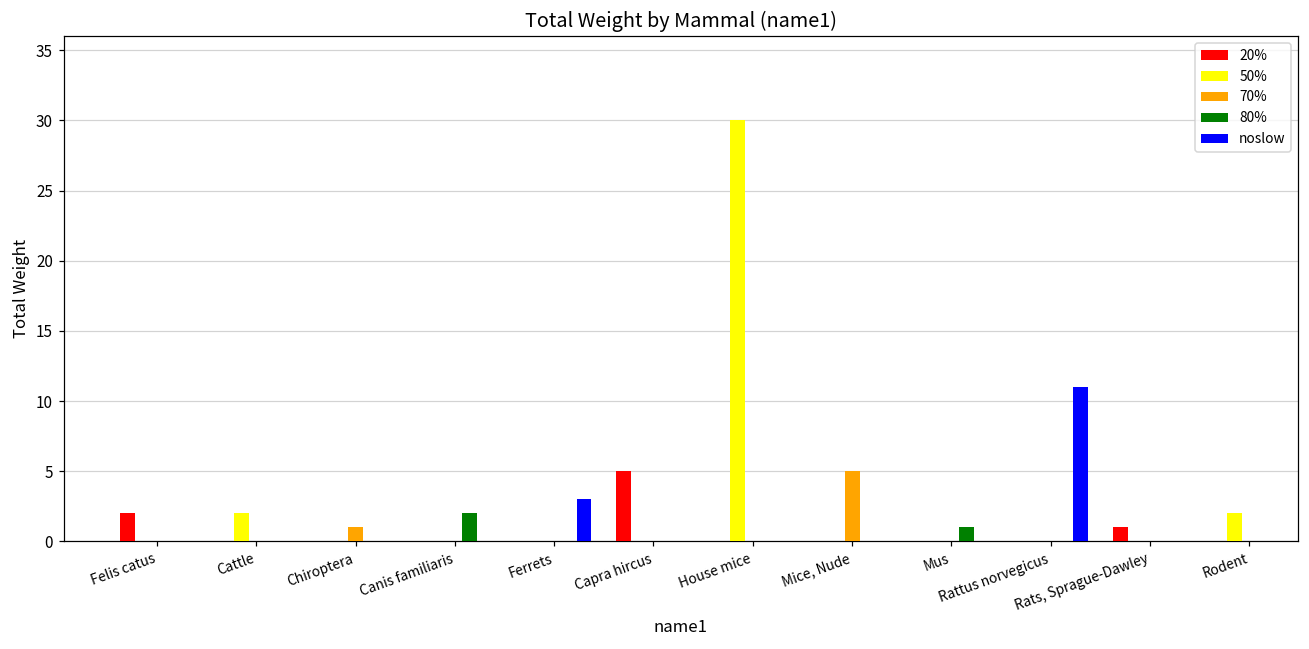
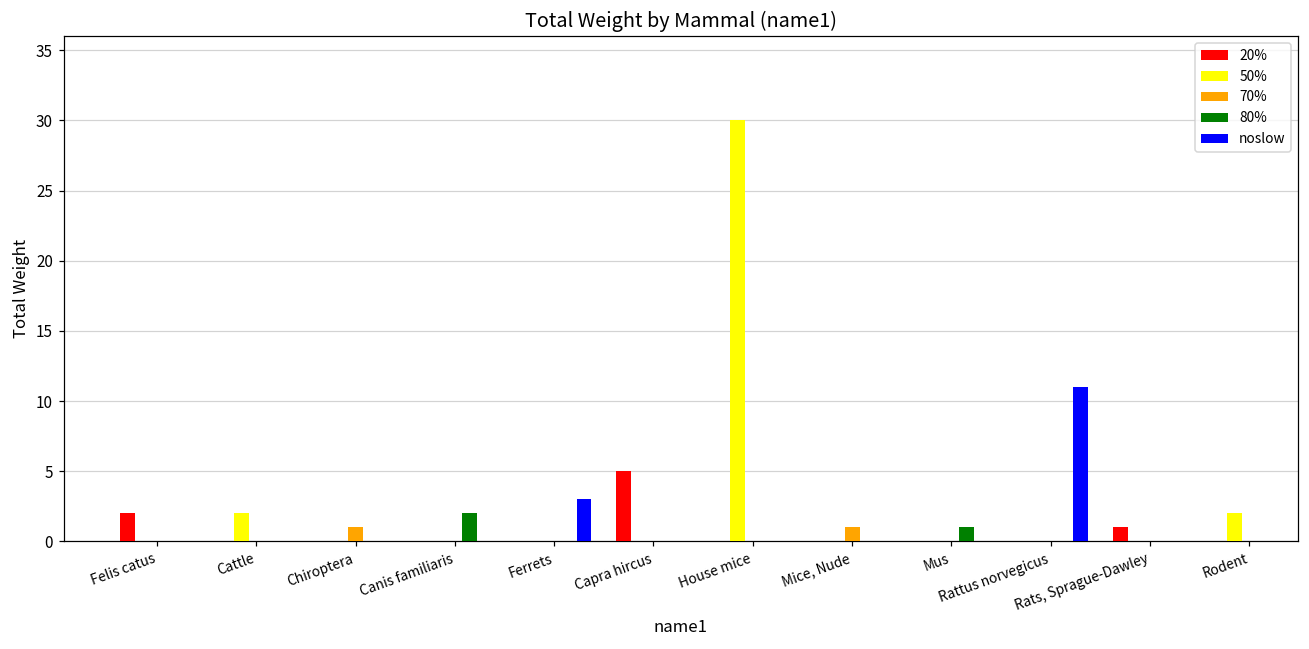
70%, Mice, Nude: 5 -> 1
